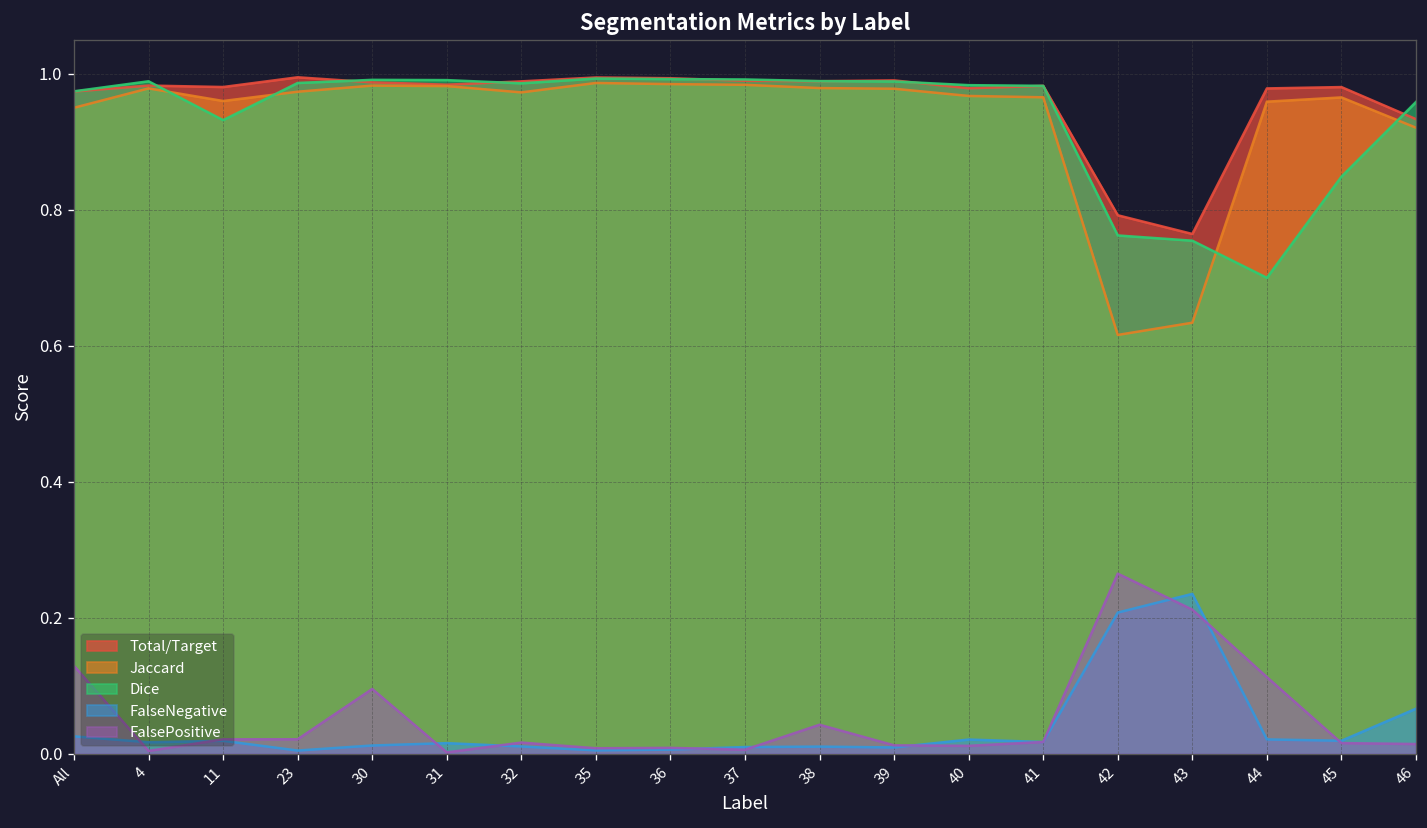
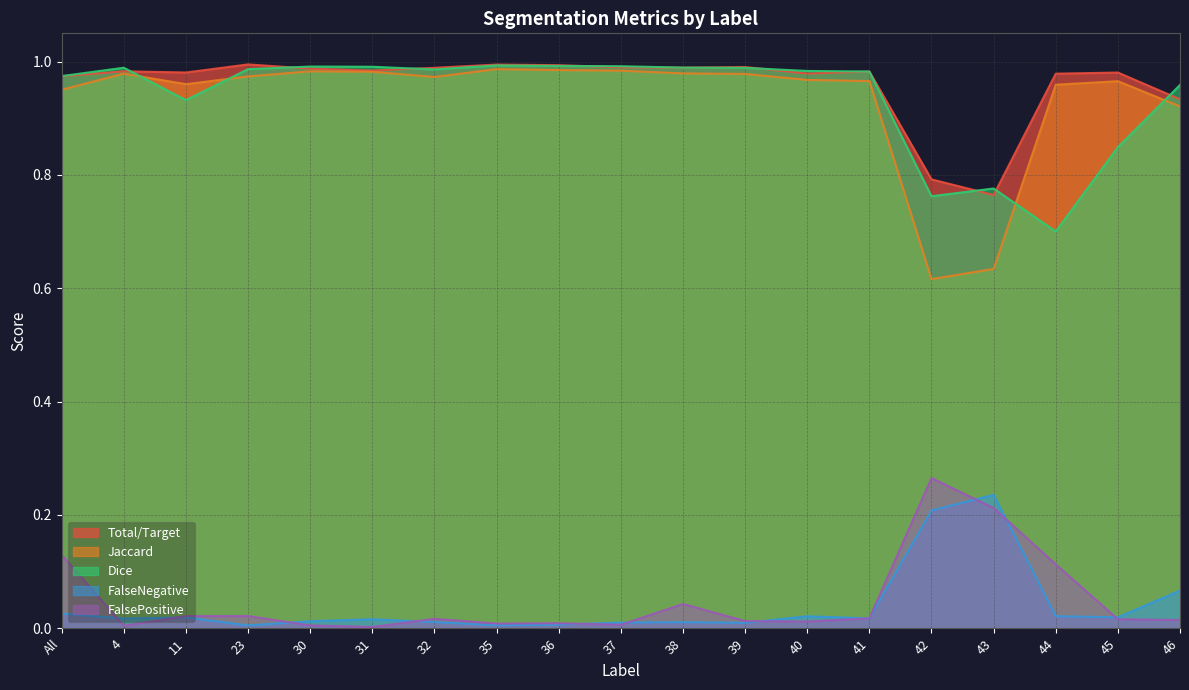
FalsePositive, 30: 0.10 -> 0.00
Dice, 43: 0.75 -> 0.78
